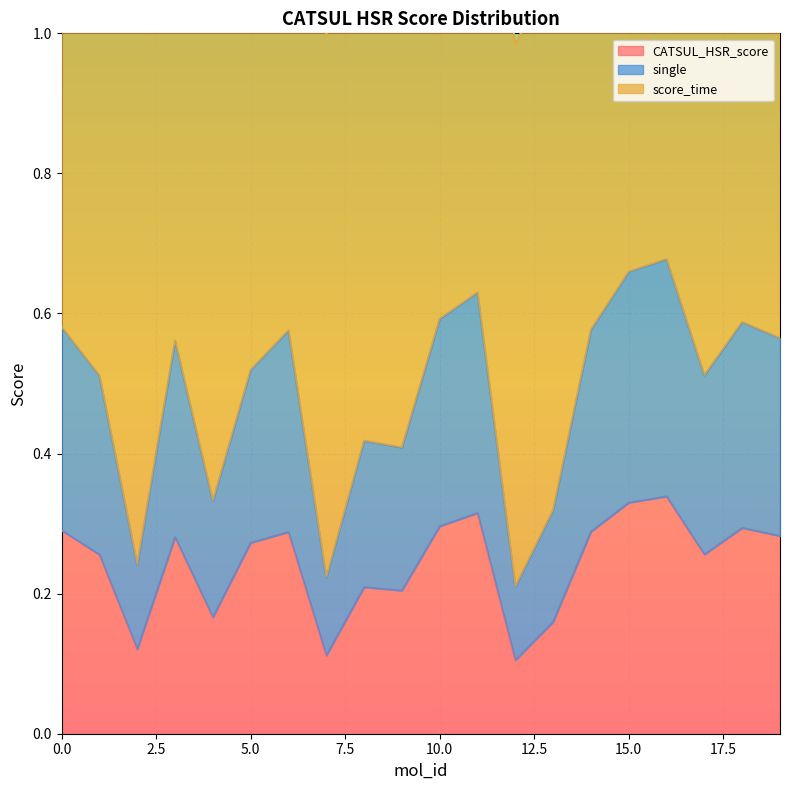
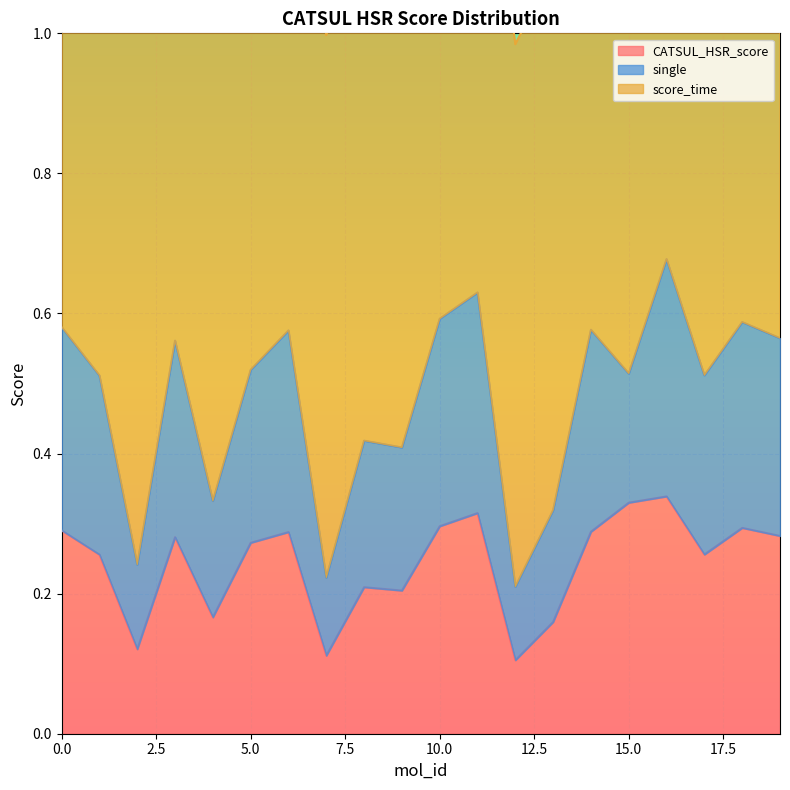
single, 15.0: 0.33 -> 0.18
